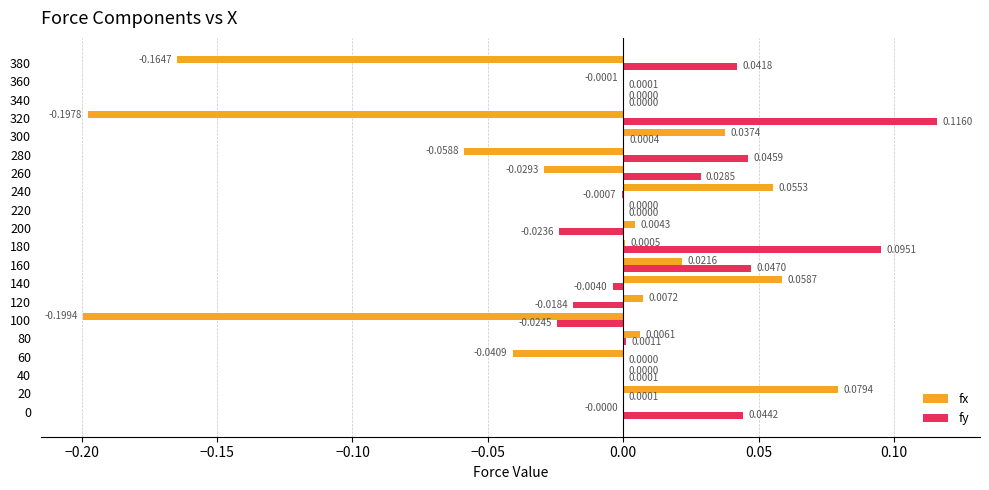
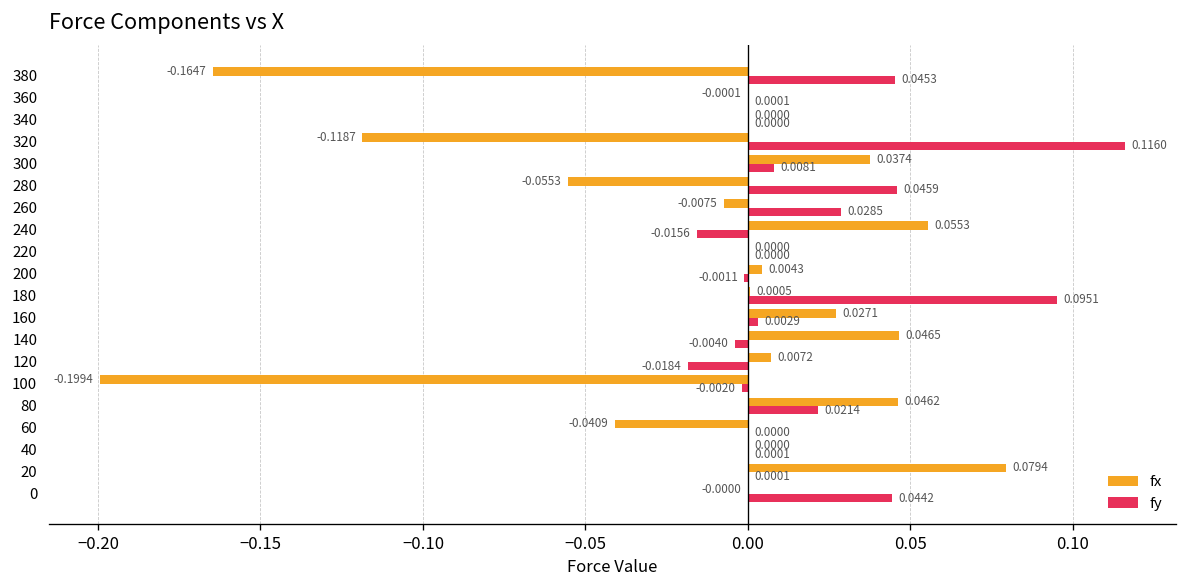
fy, 380: 0.0418 -> 0.0453
fx, 320: -0.1978 -> -0.1187
fy, 300: 0.0004 -> 0.0081
fx, 280: -0.0588 -> -0.0553
fx, 260: -0.0293 -> -0.0075
fy, 240: -0.0007 -> -0.0156
fy, 200: -0.0236 -> -0.0011
fx, 160: 0.0216 -> 0.0271
fy, 160: 0.0470 -> 0.0029
fx, 140: 0.0587 -> 0.0465
fy, 100: -0.0245 -> -0.0020
fx, 80: 0.0061 -> 0.0462
fy, 80: 0.0011 -> 0.0214
